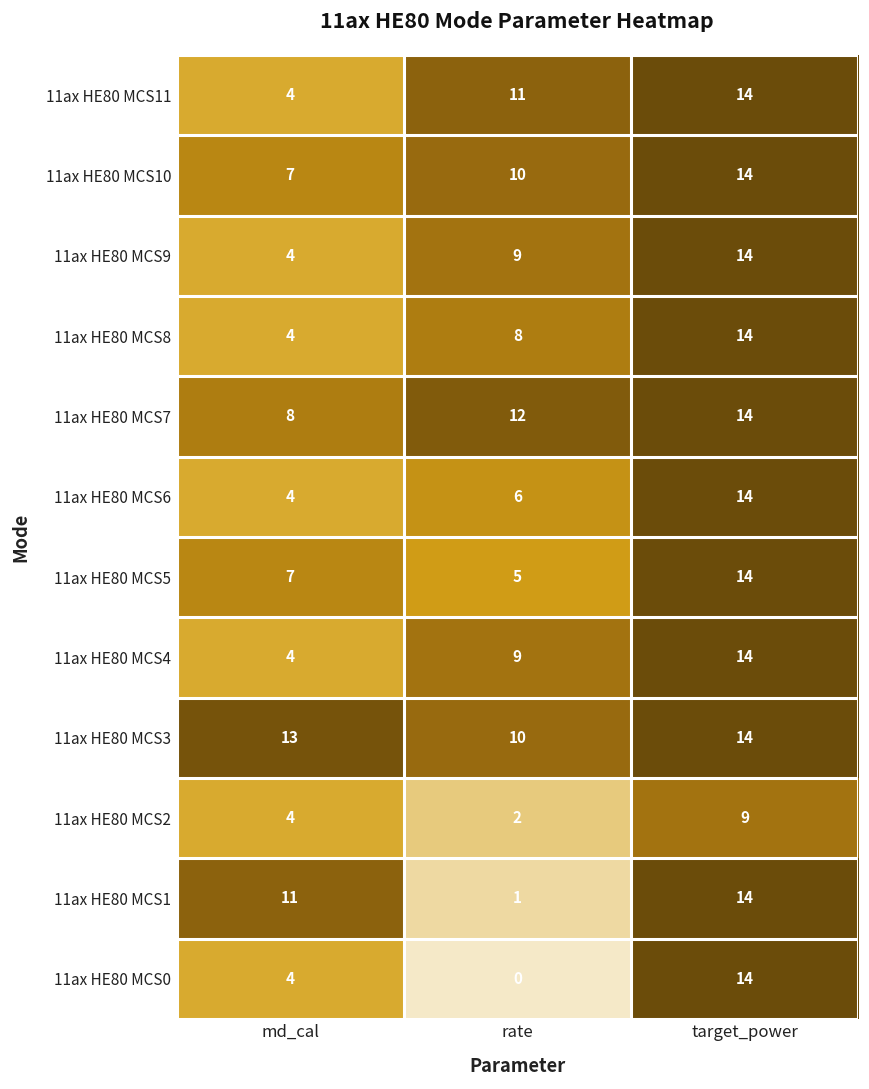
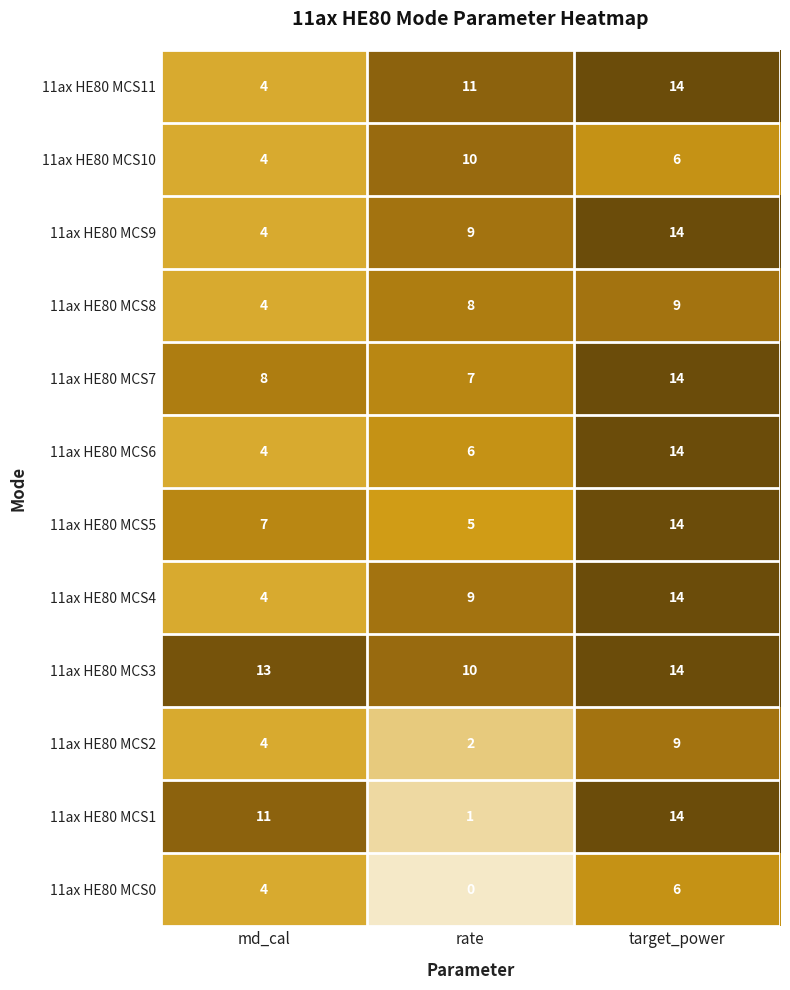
11ax HE80 MCS10, md_cal: 7 -> 4
11ax HE80 MCS10, target_power: 14 -> 6
11ax HE80 MCS8, target_power: 14 -> 9
11ax HE80 MCS7, rate: 12 -> 7
11ax HE80 MCS0, target_power: 14 -> 6
